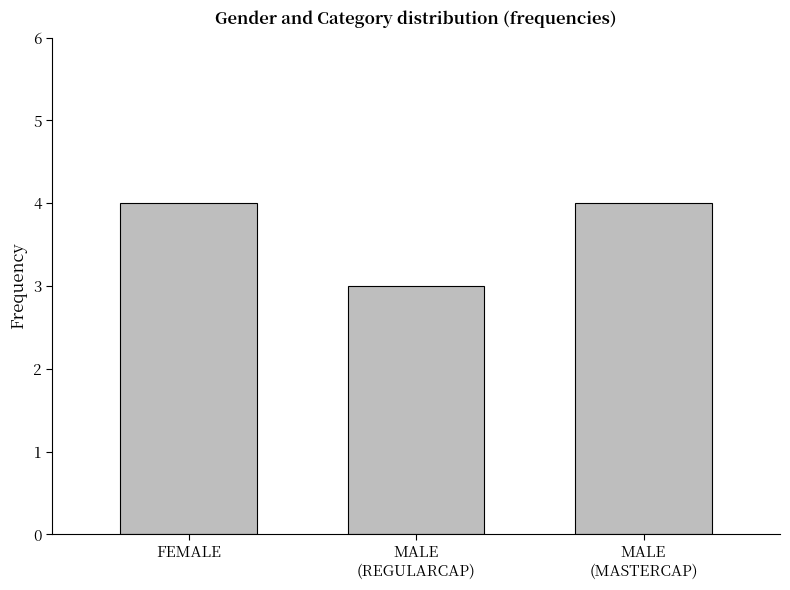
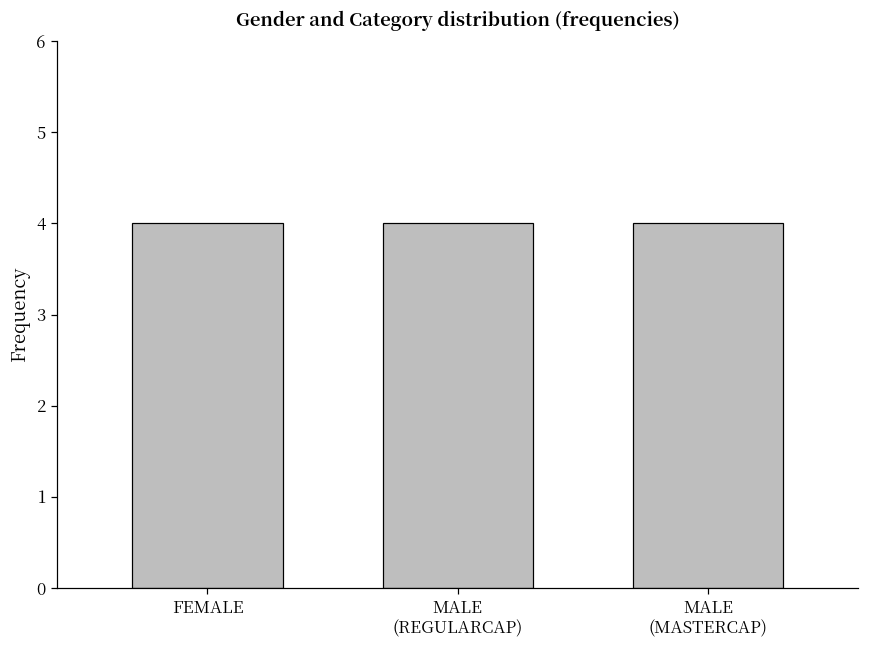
MALE (REGULARCAP): 3 -> 4
